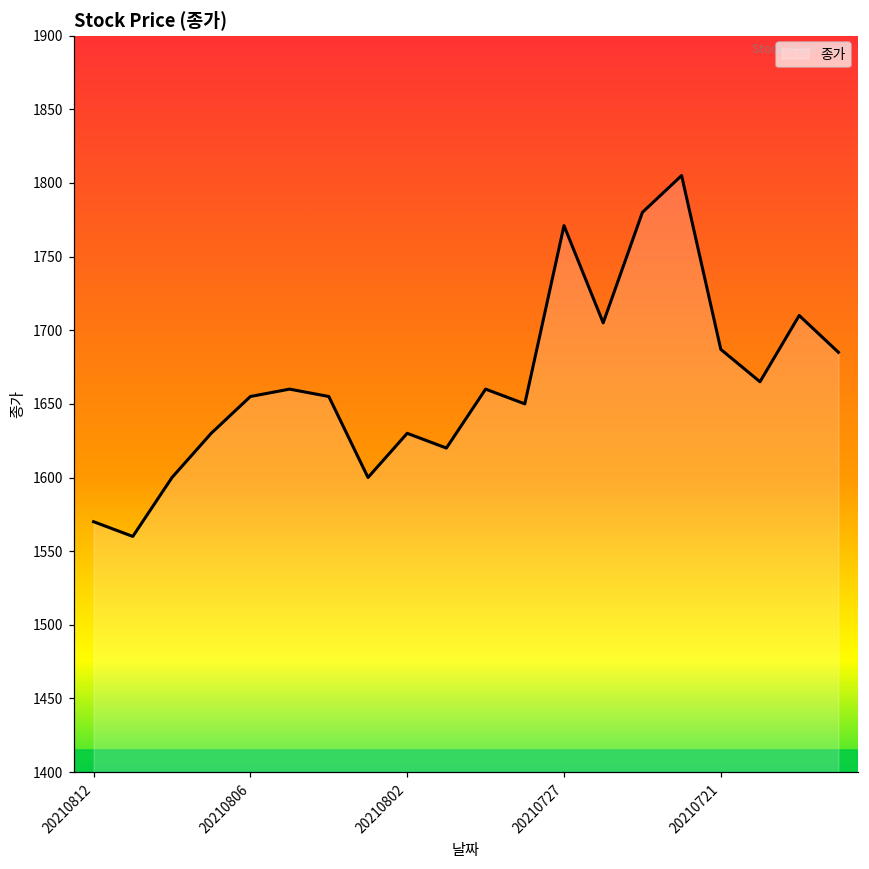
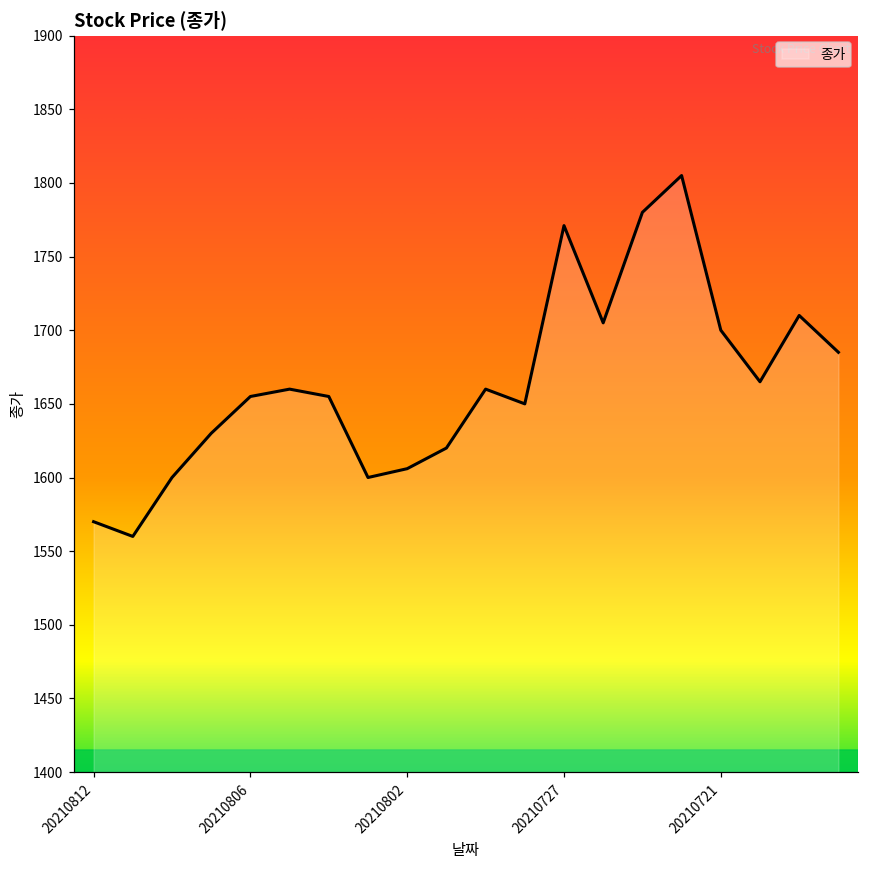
20210802: 1630 -> 1606
20210721: 1687 -> 1700
